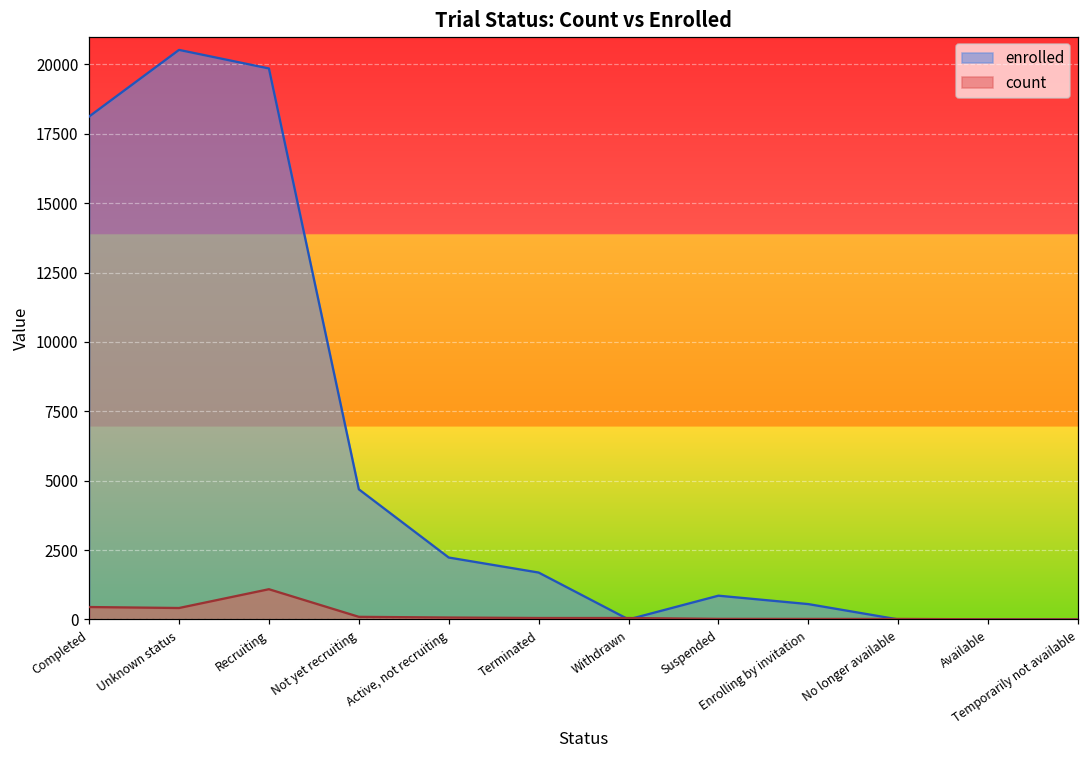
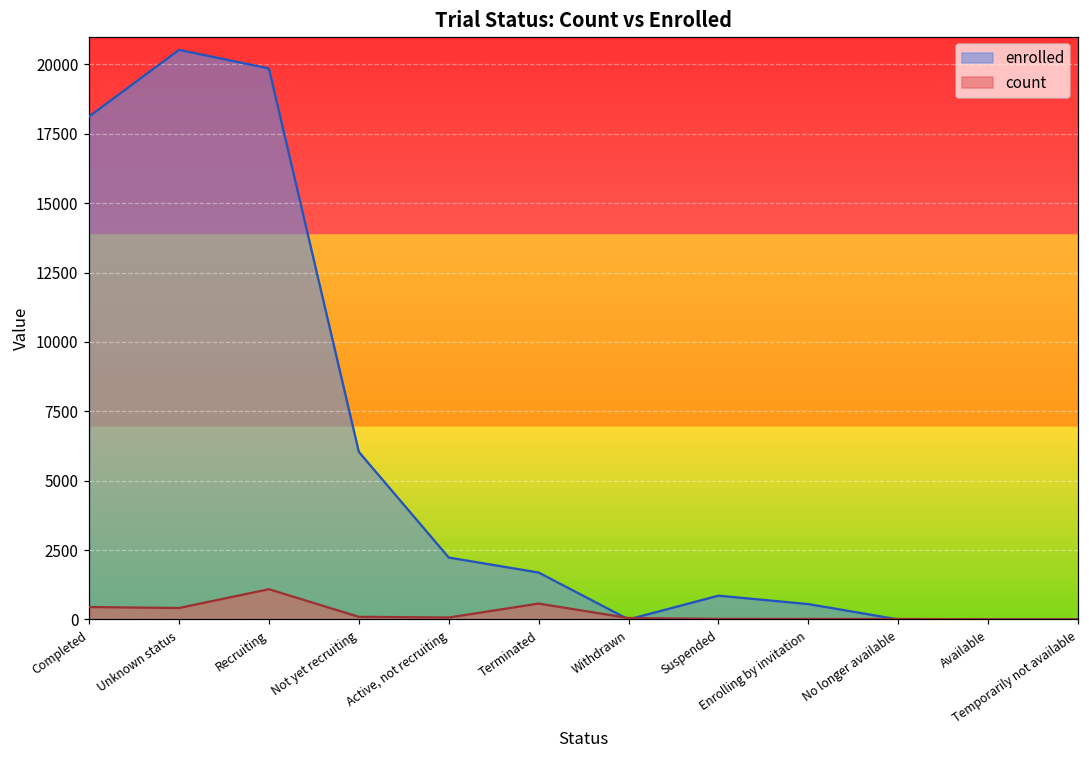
enrolled, Not yet recruiting: 4700 -> 6000
count, Terminated: 100 -> 600
